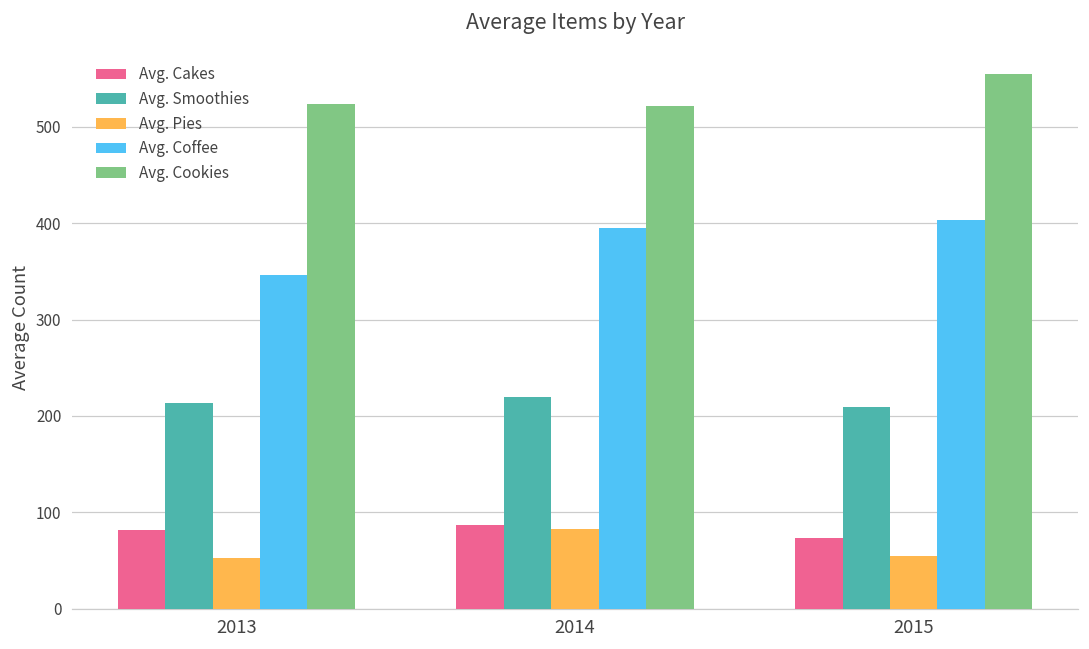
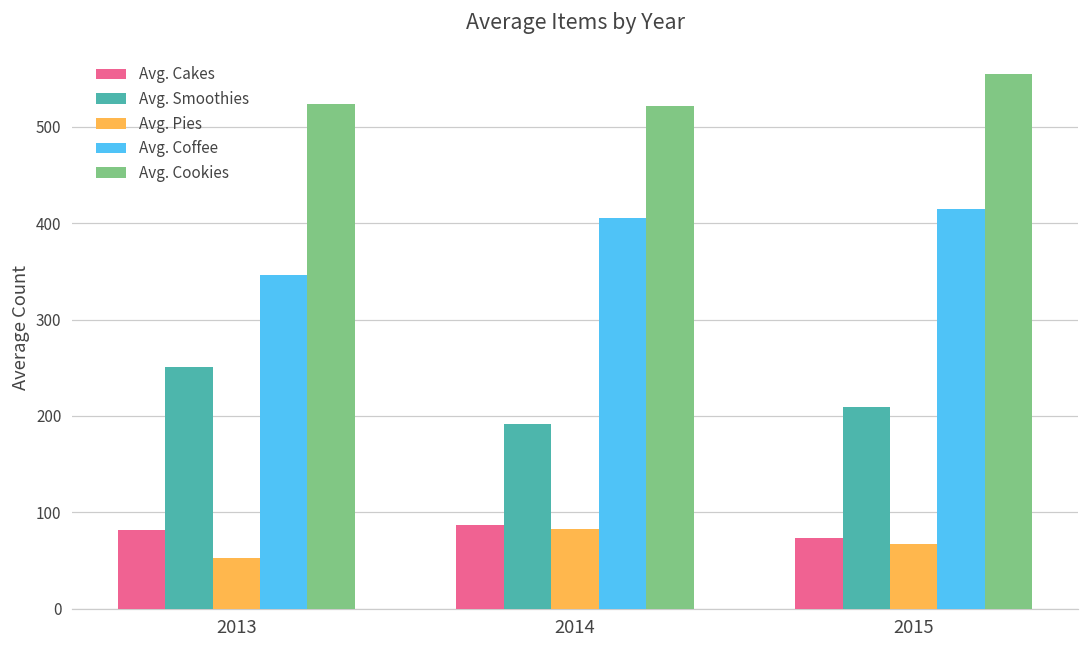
Avg. Smoothies, 2013: 210 -> 250
Avg. Smoothies, 2014: 220 -> 190
Avg. Coffee, 2014: 390 -> 410
Avg. Pies, 2015: 50 -> 70
Avg. Coffee, 2015: 400 -> 410
